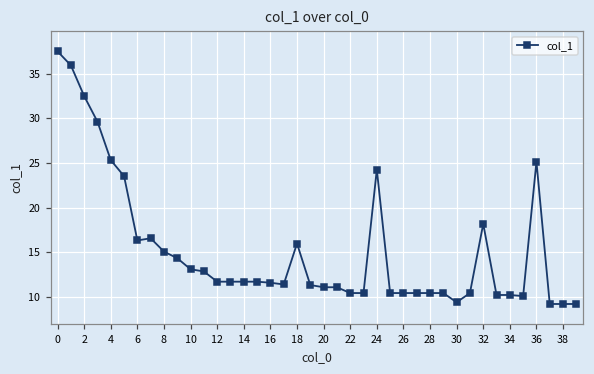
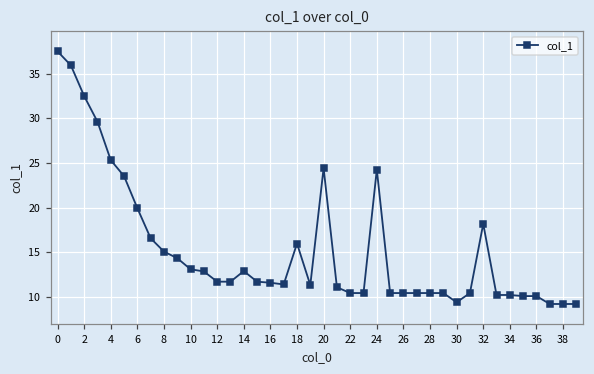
6: 16 -> 20
14: 12 -> 13
20: 11 -> 24
36: 25 -> 10
